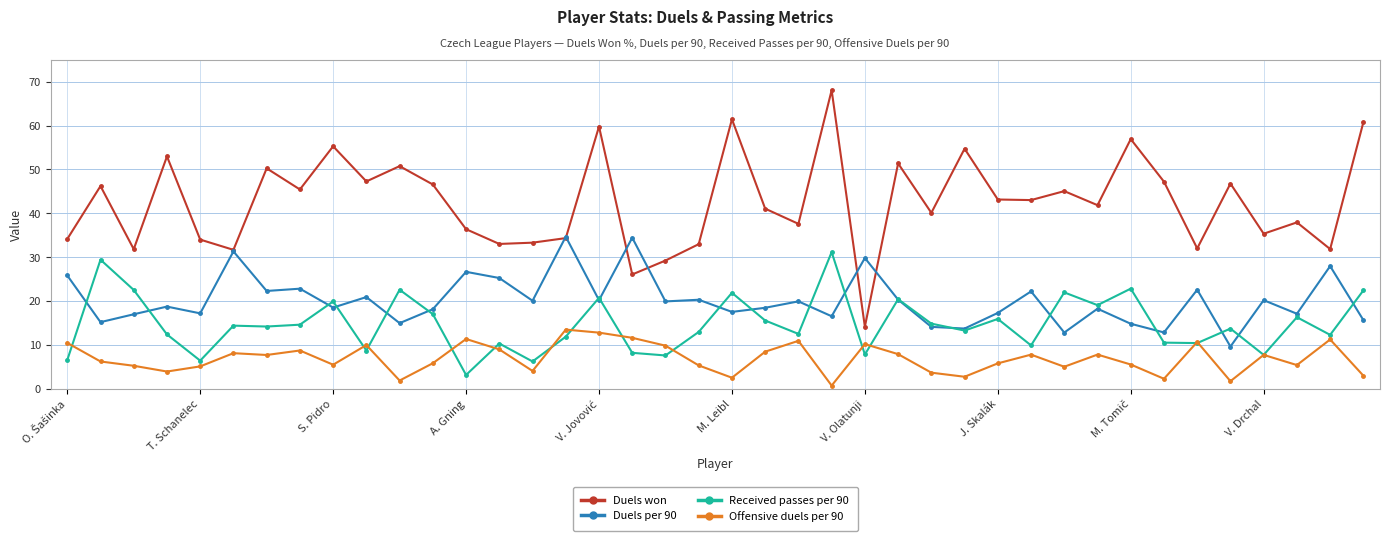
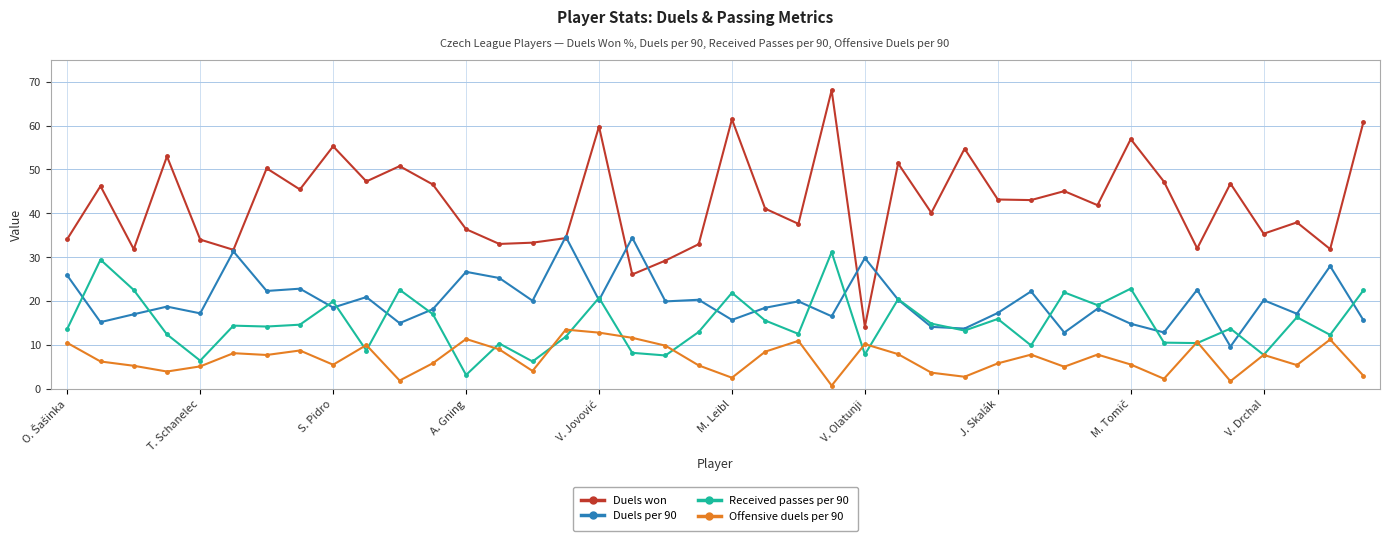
Received passes per 90, O. Šašinka: 7 -> 14
Duels per 90, M. Leibl: 18 -> 16
